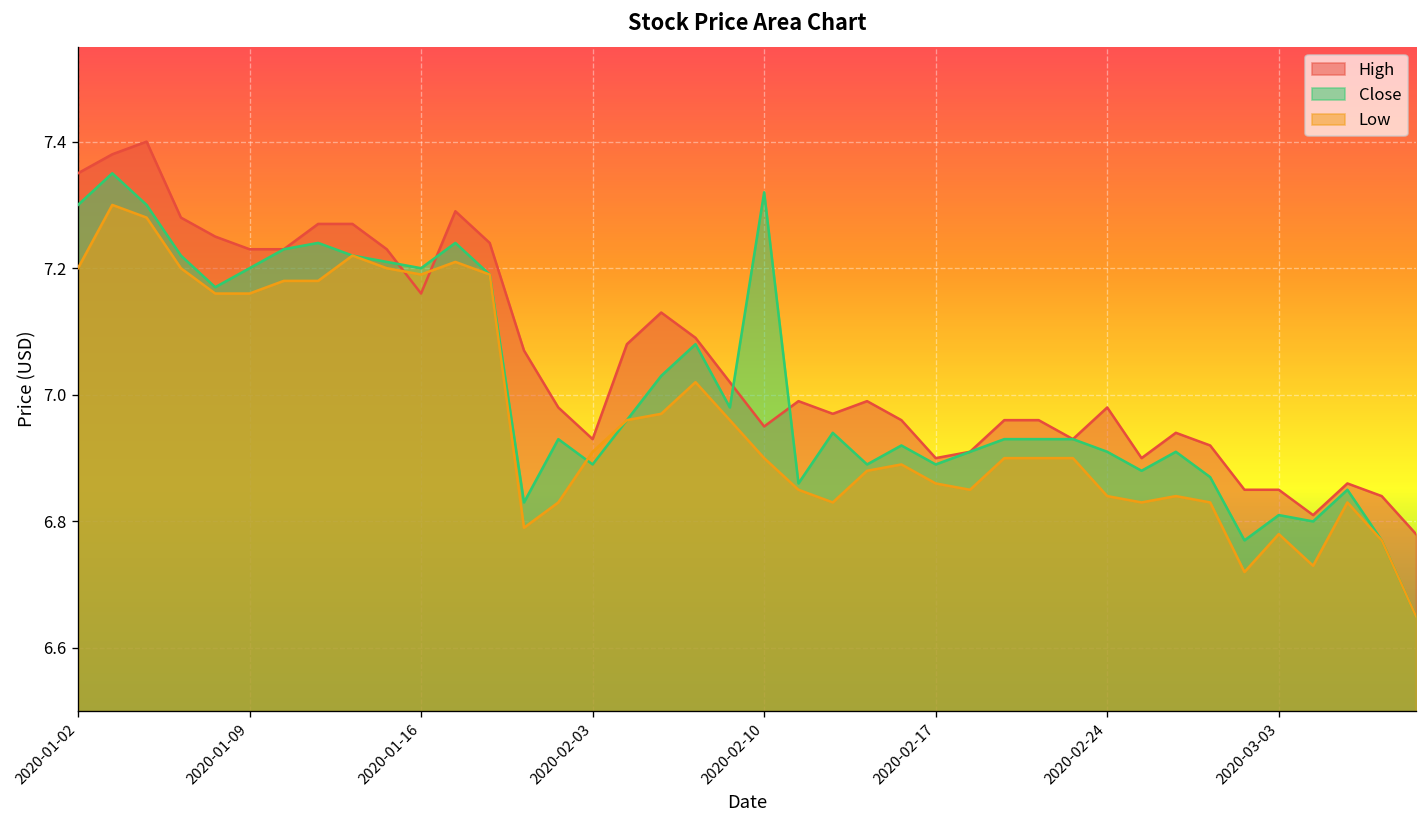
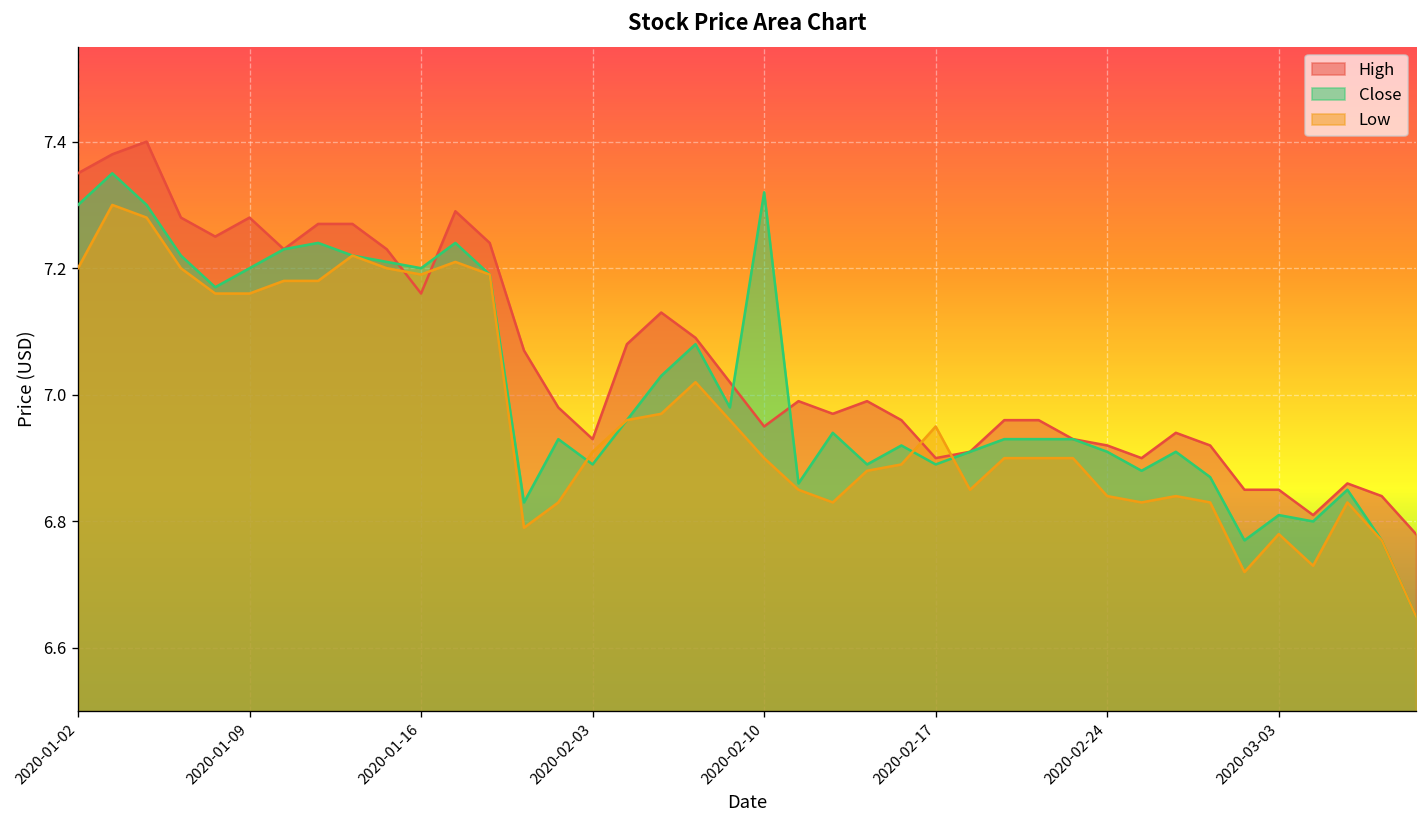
High, 2020-01-09: 7.23 -> 7.28
Low, 2020-02-17: 6.86 -> 6.95
High, 2020-02-24: 6.98 -> 6.92
